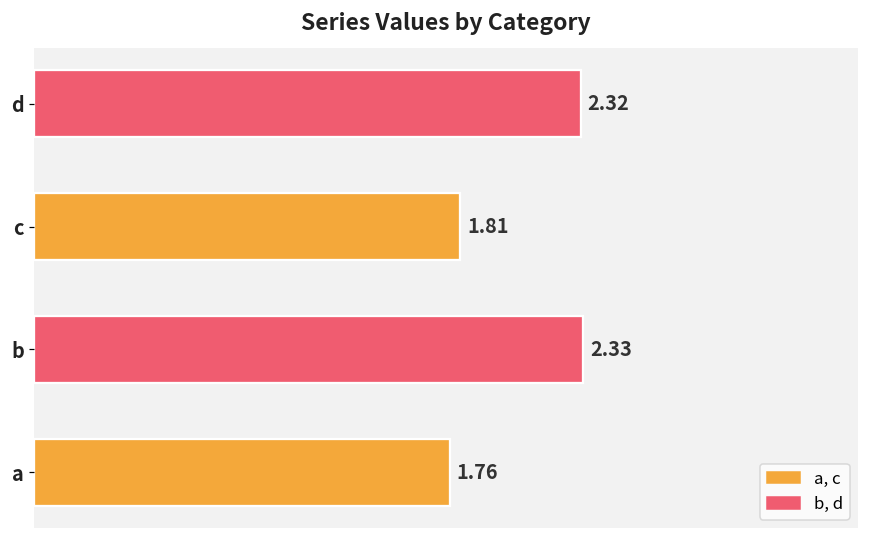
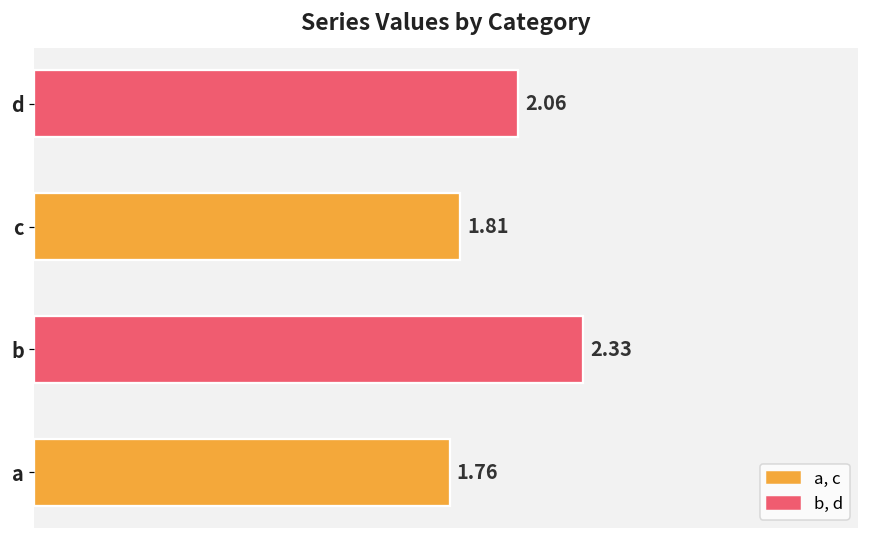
d: 2.32 -> 2.06
